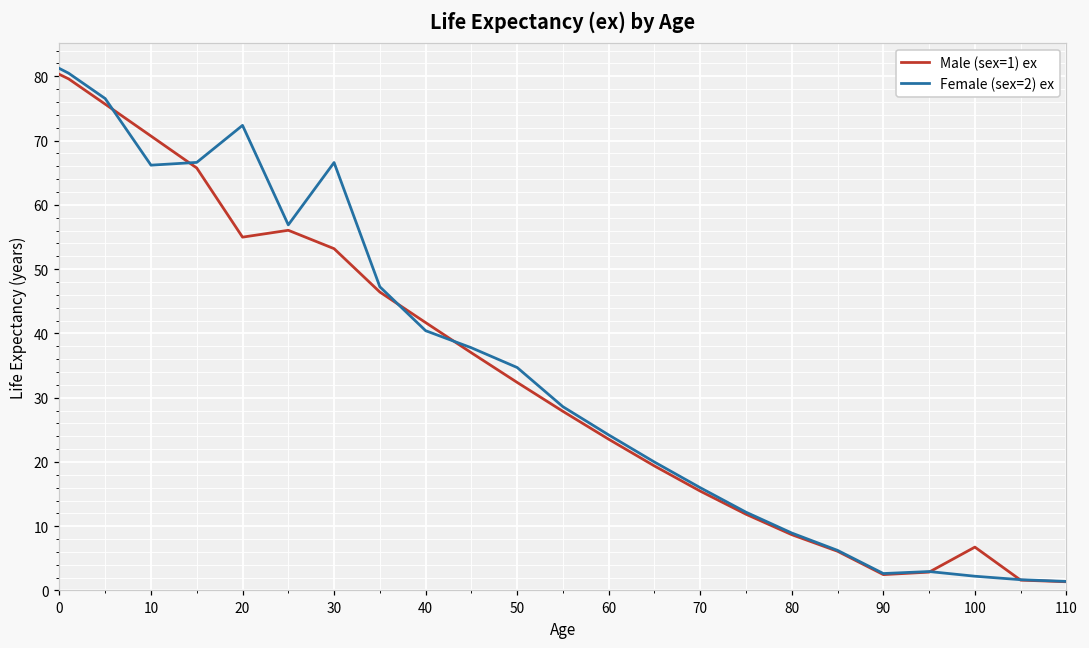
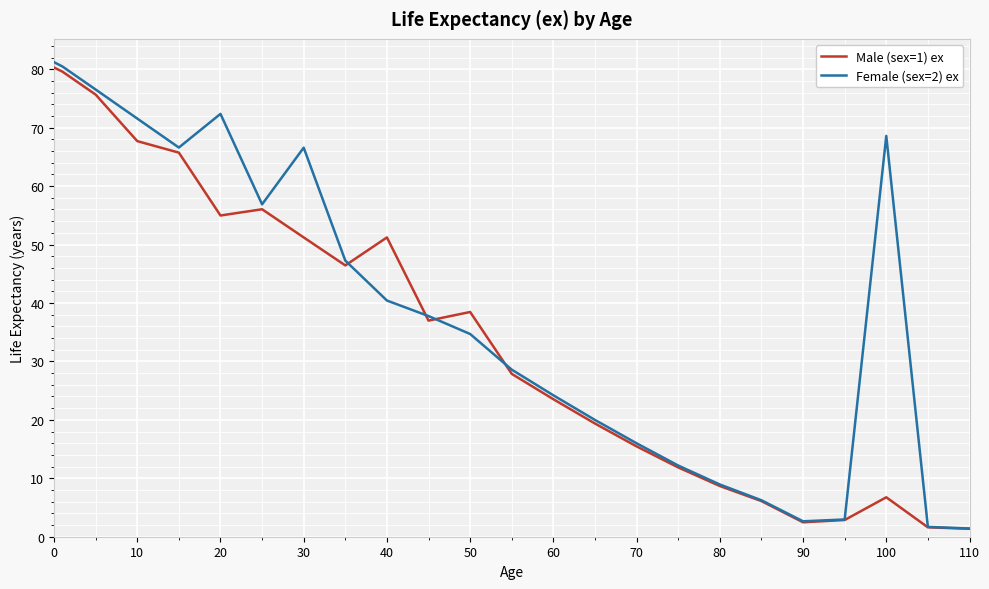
Male (sex=1) ex, 10: 71 -> 68
Female (sex=2) ex, 10: 66 -> 72
Male (sex=1) ex, 30: 53 -> 51
Male (sex=1) ex, 40: 42 -> 51
Male (sex=1) ex, 50: 32 -> 38
Female (sex=2) ex, 100: 2 -> 69
